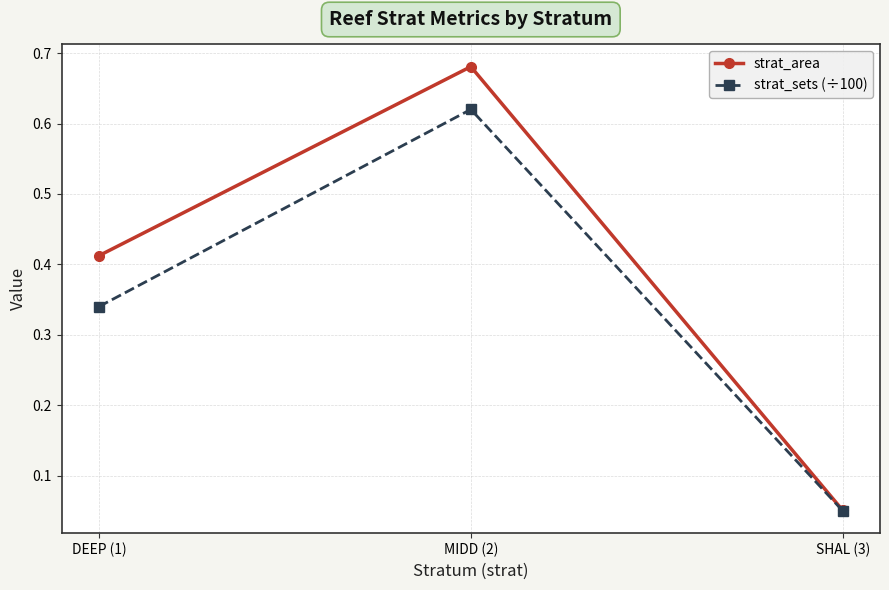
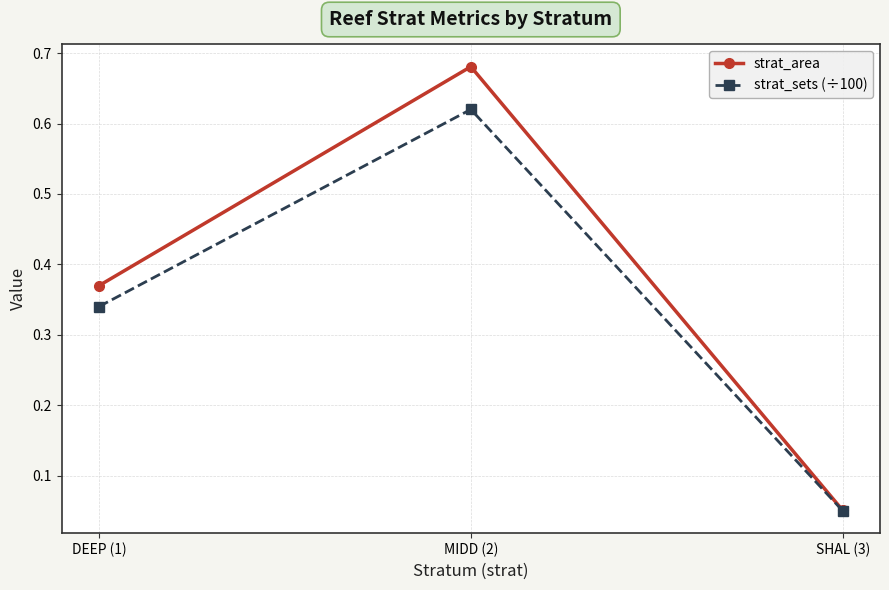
strat_area, DEEP (1): 0.41 -> 0.37
